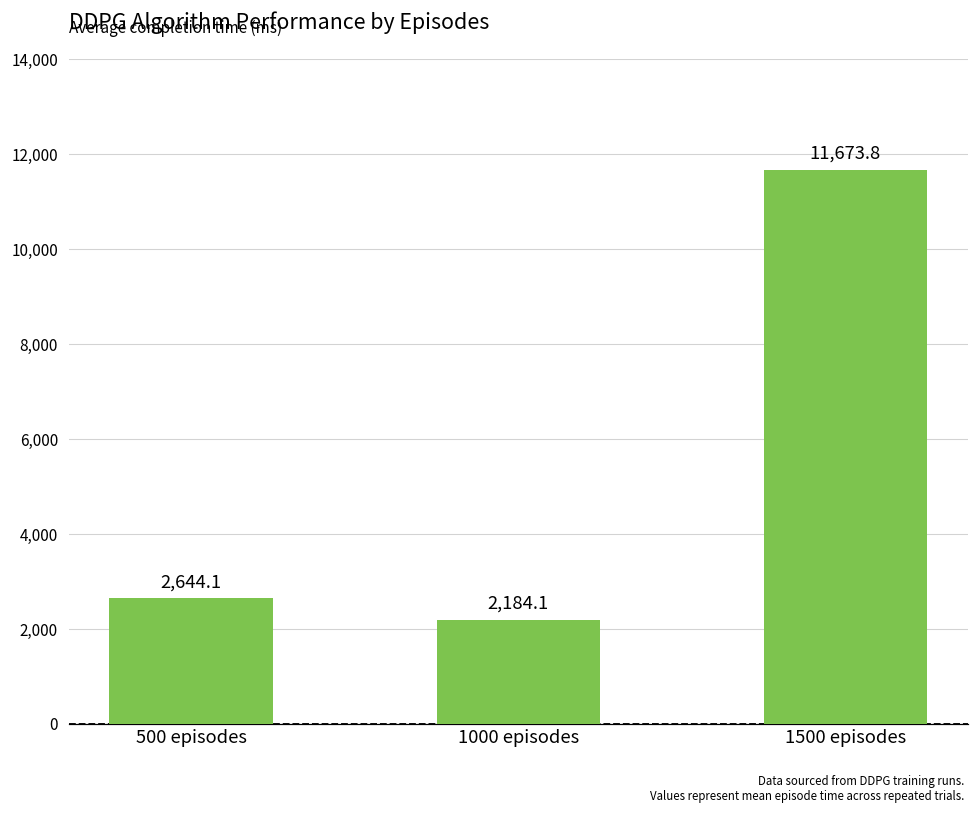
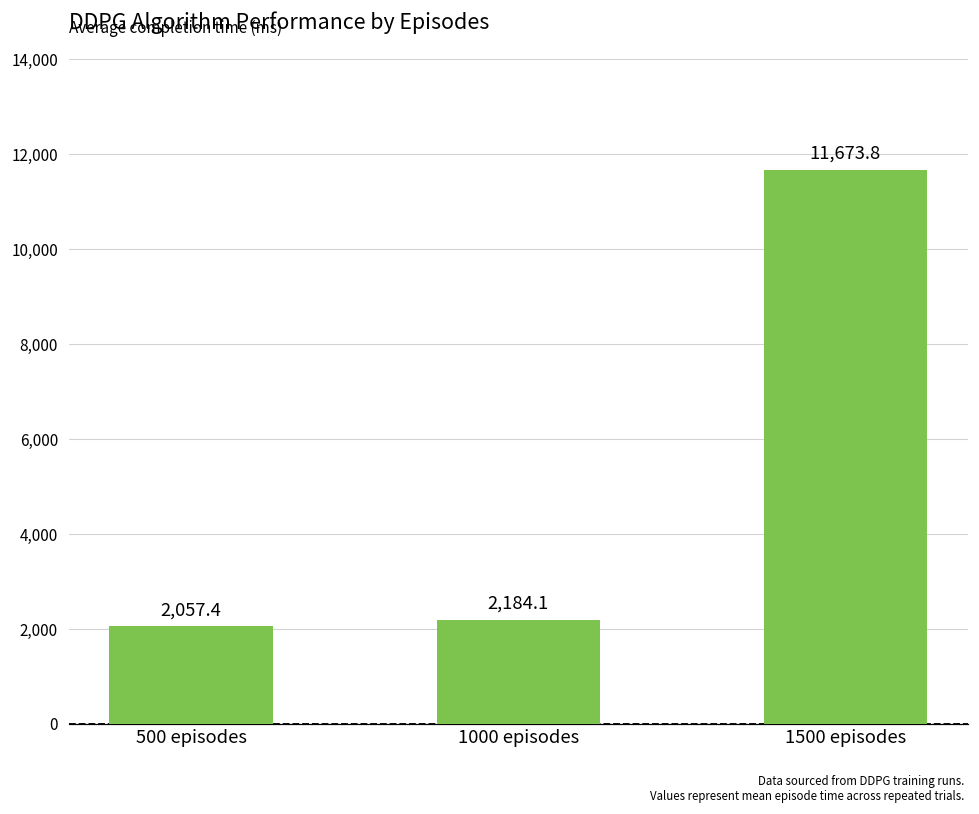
500 episodes: 2,644.1 -> 2,057.4
